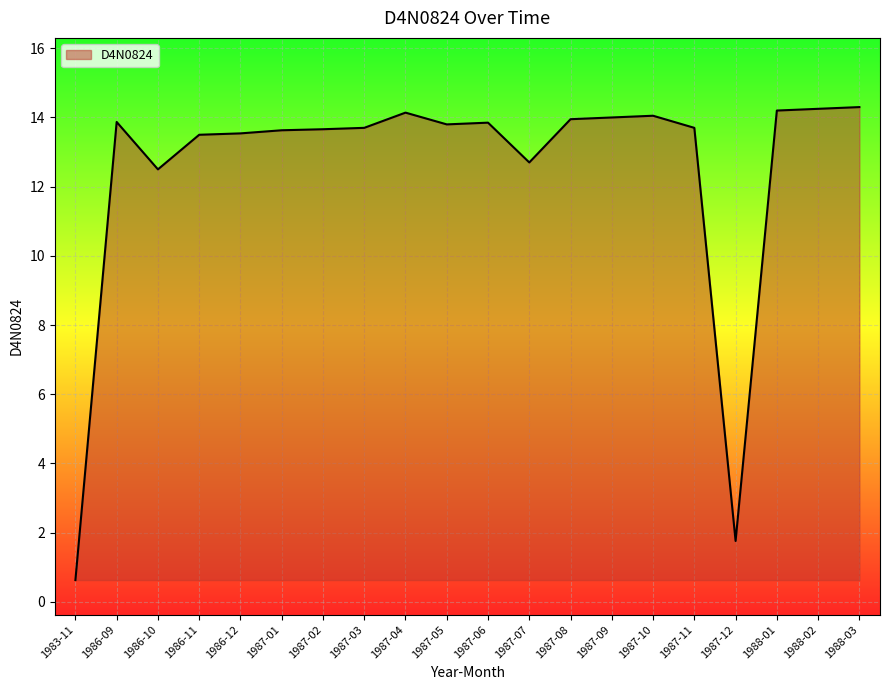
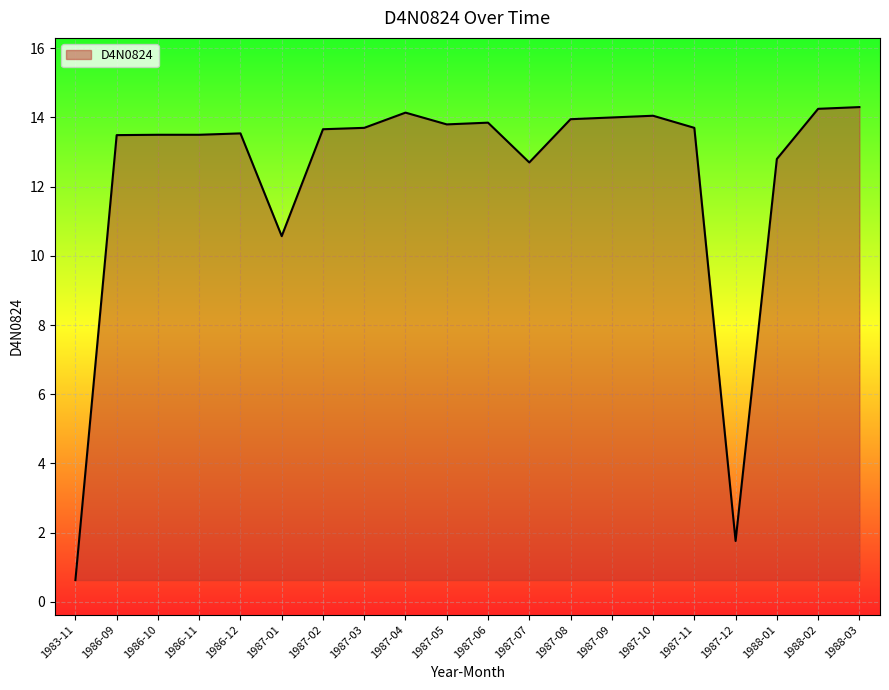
1986-09: 13.9 -> 13.5
1986-10: 12.5 -> 13.5
1987-01: 13.6 -> 10.6
1988-01: 14.2 -> 12.8
